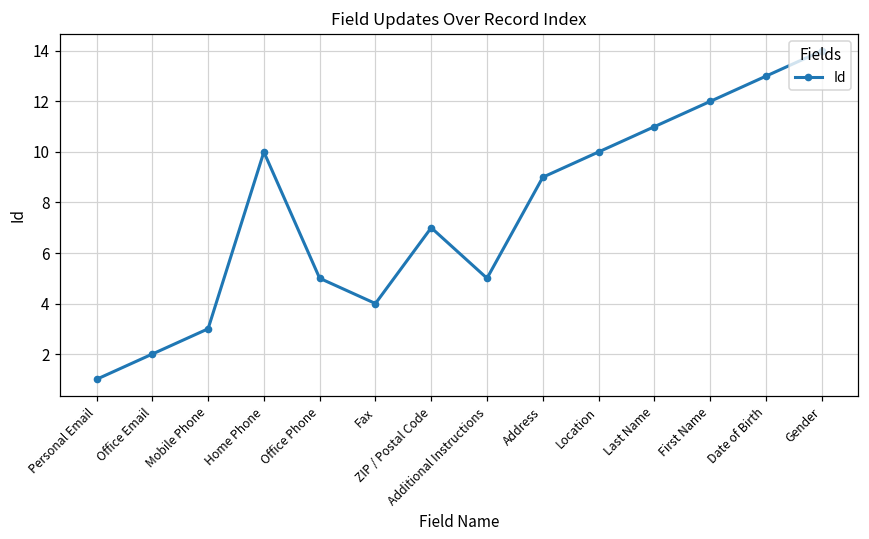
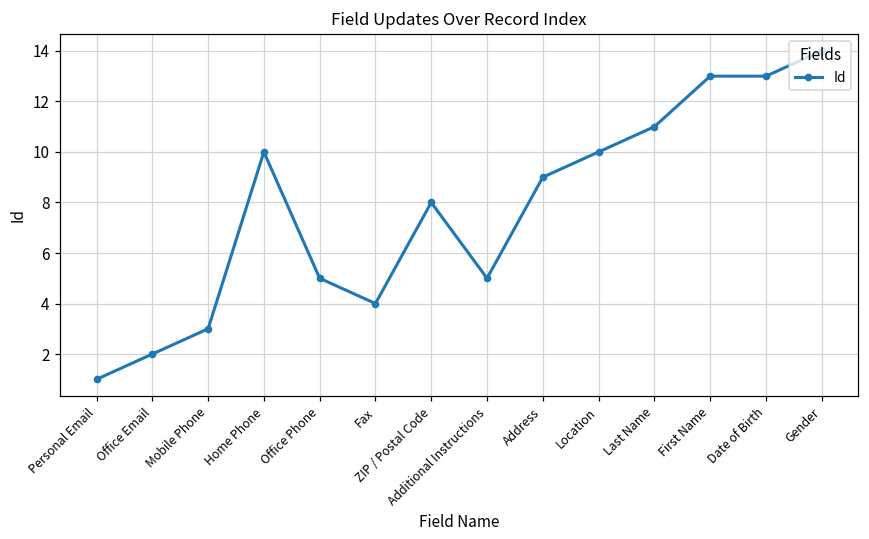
ZIP / Postal Code: 7 -> 8
First Name: 12 -> 13
